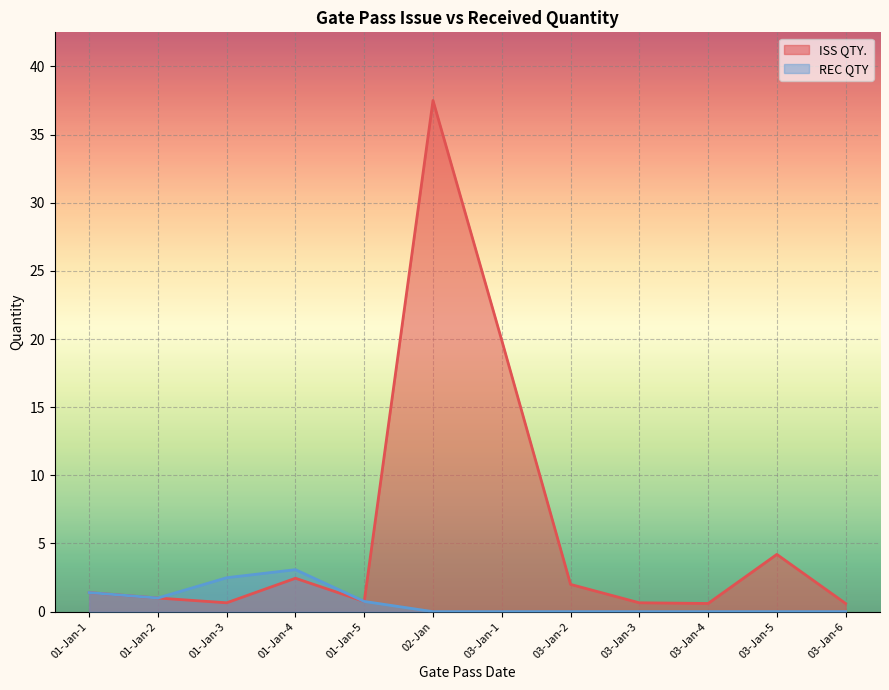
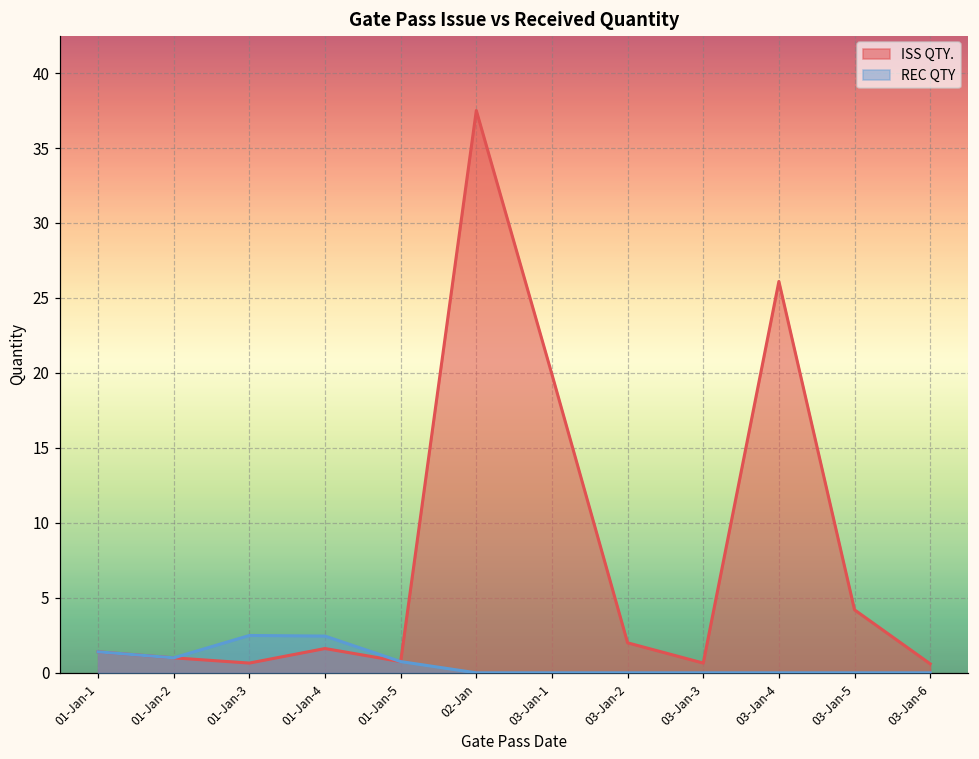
ISS QTY., 01-Jan-4: 2.5 -> 1.6
REC QTY, 01-Jan-4: 3.1 -> 2.5
ISS QTY., 03-Jan-4: 0.6 -> 26.1
